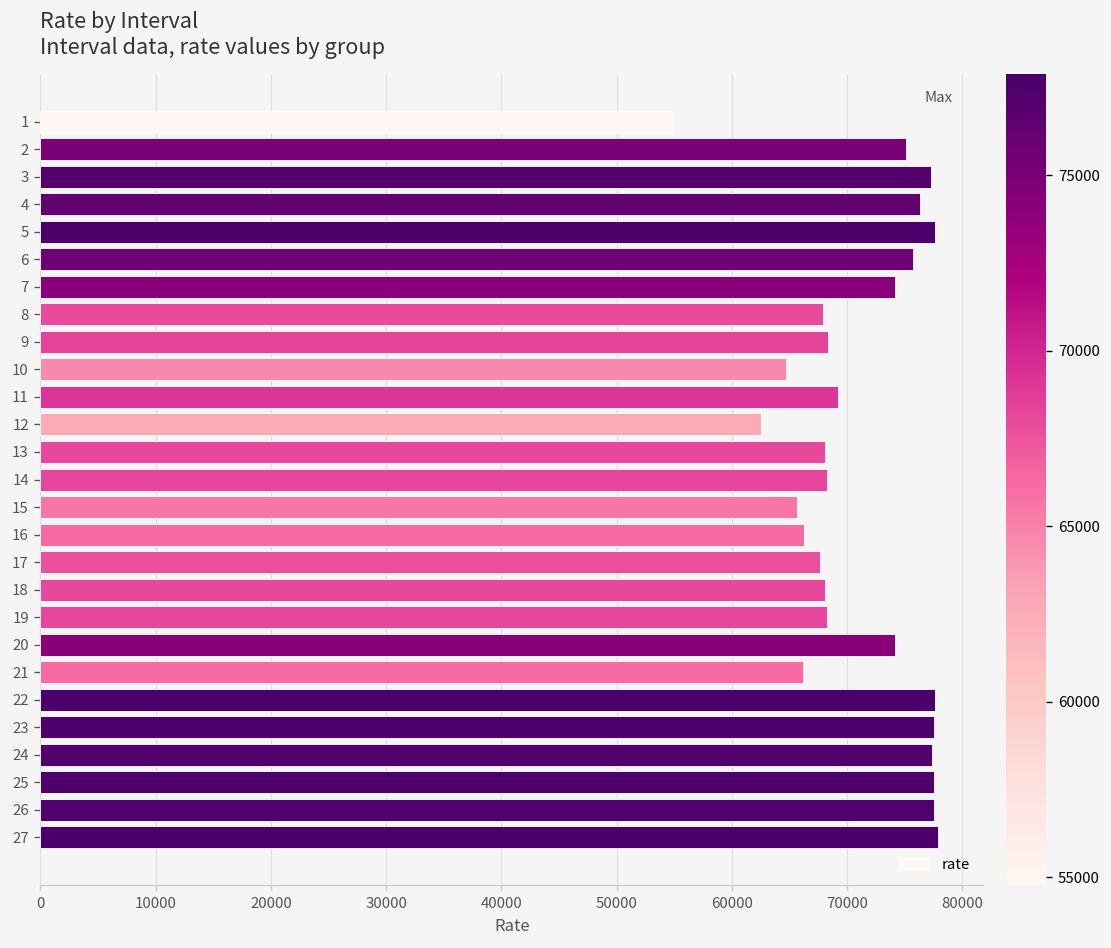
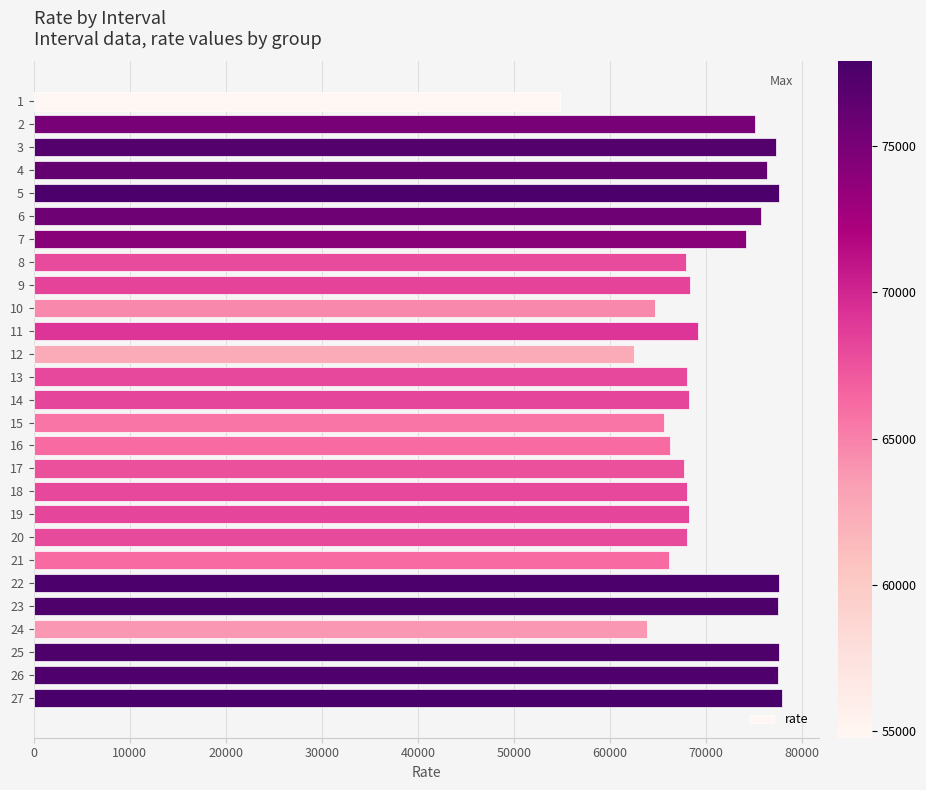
20: 74000 -> 68000
24: 77000 -> 64000
